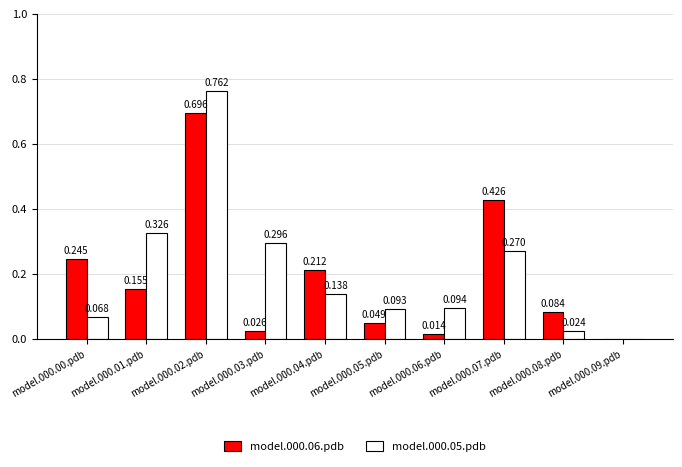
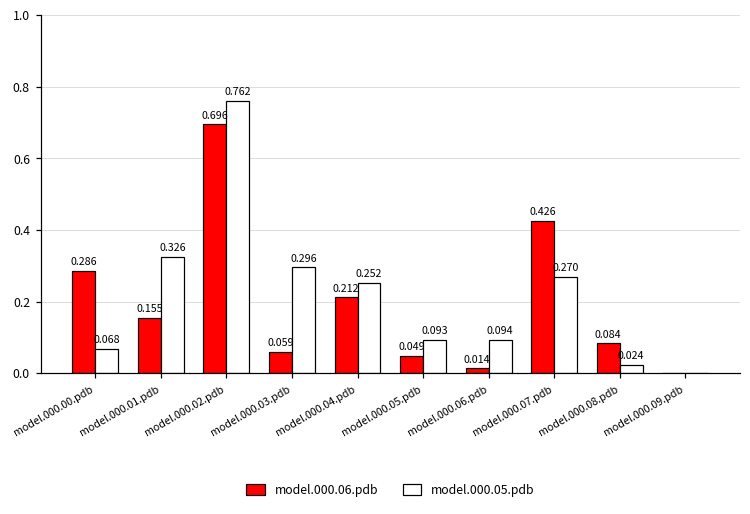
model.000.06.pdb, model.000.00.pdb: 0.245 -> 0.286
model.000.06.pdb, model.000.03.pdb: 0.026 -> 0.059
model.000.05.pdb, model.000.04.pdb: 0.138 -> 0.252
